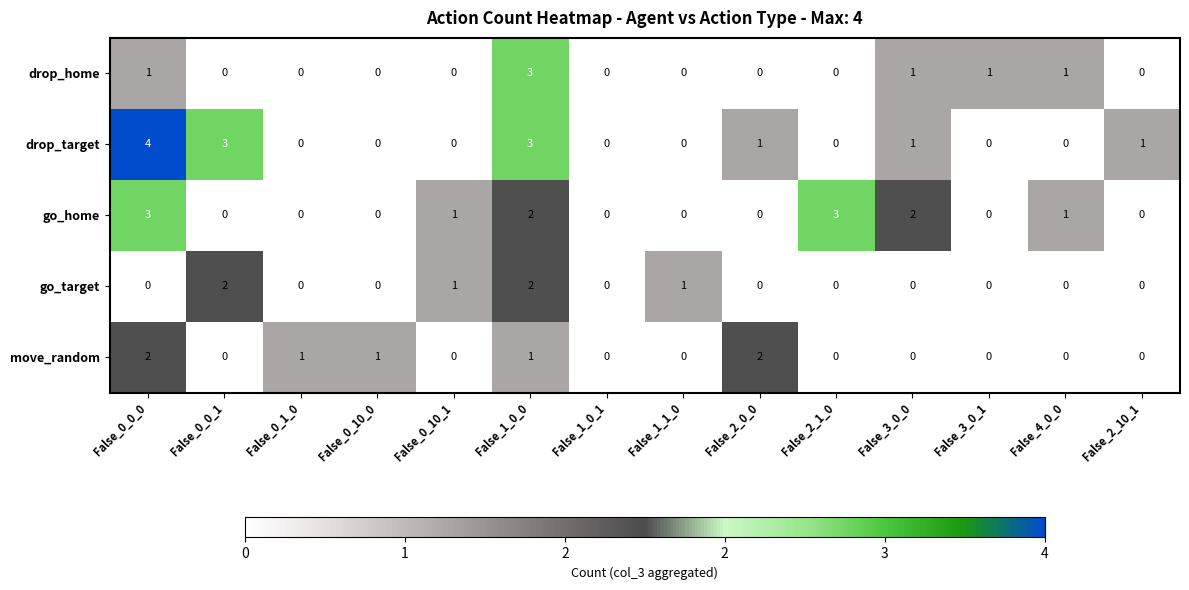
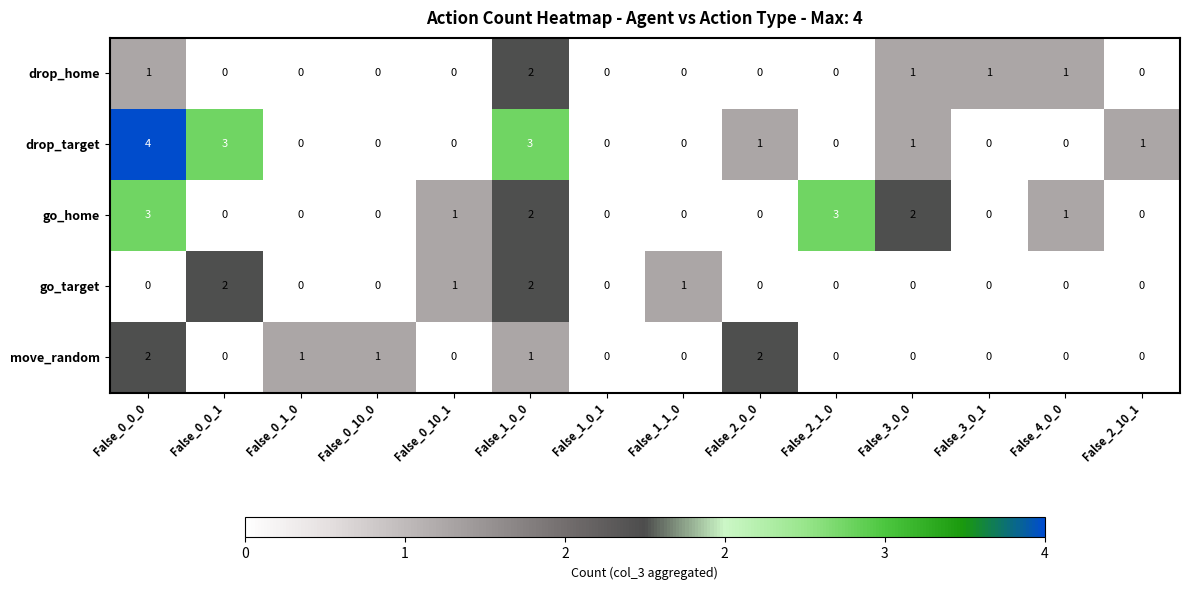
drop_home, False_1_0_0: 3 -> 2
